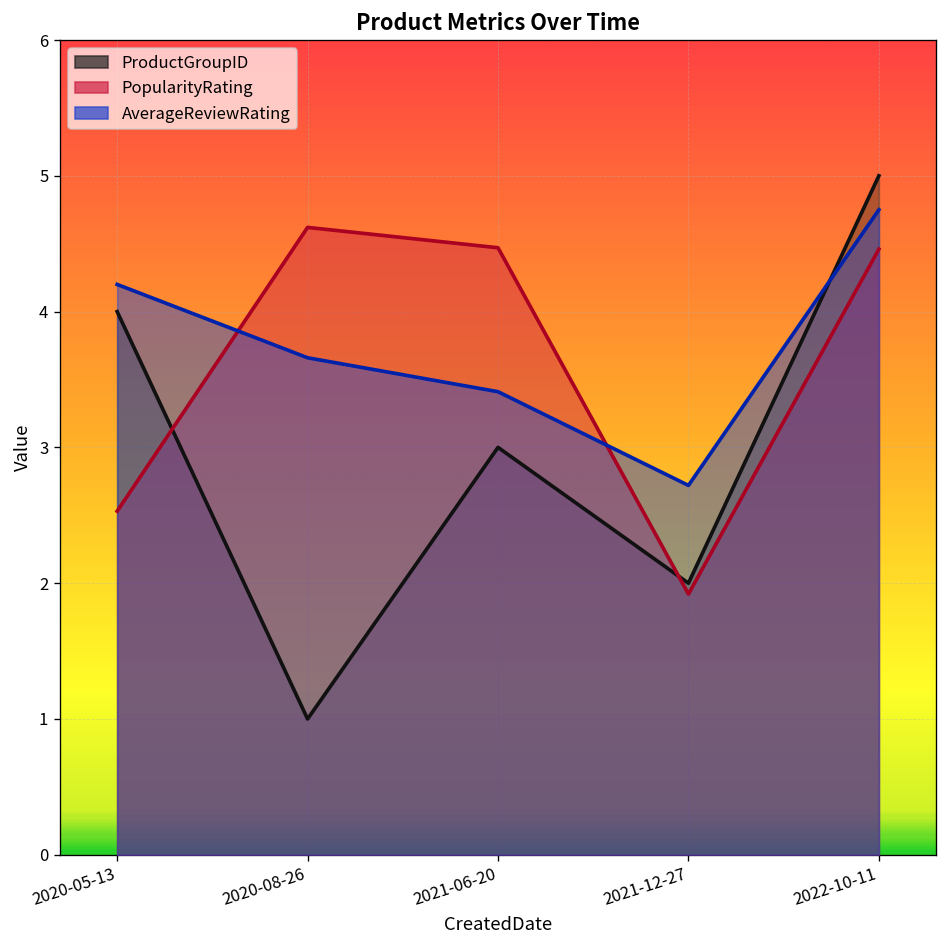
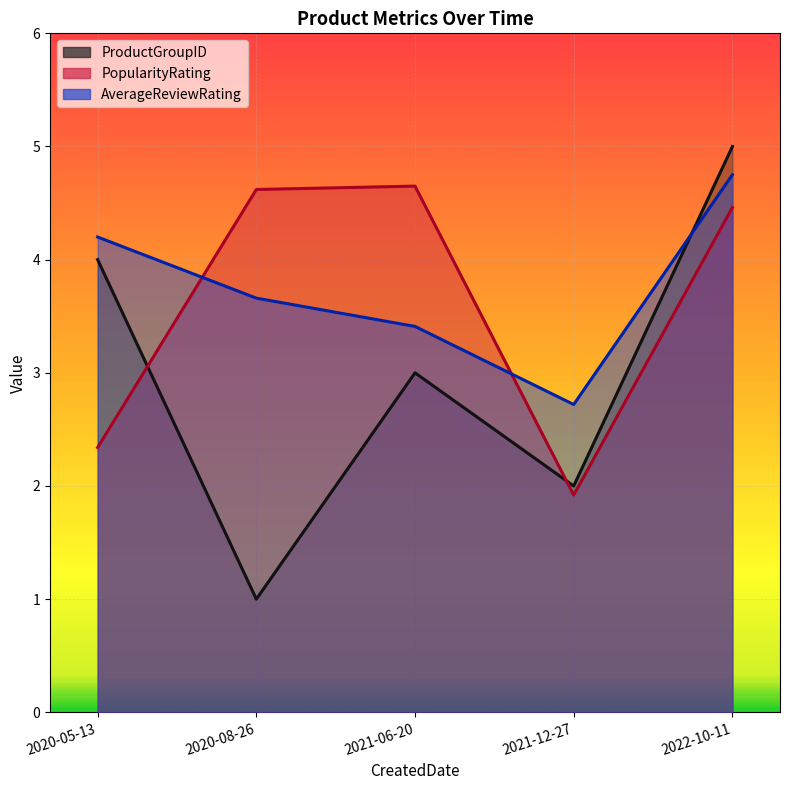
PopularityRating, 2020-05-13: 2.53 -> 2.34
PopularityRating, 2021-06-20: 4.47 -> 4.65
